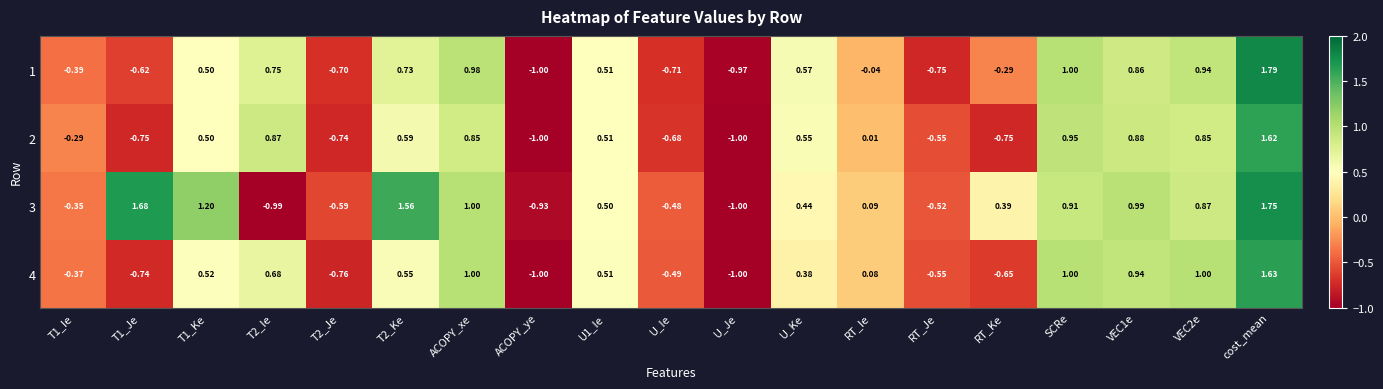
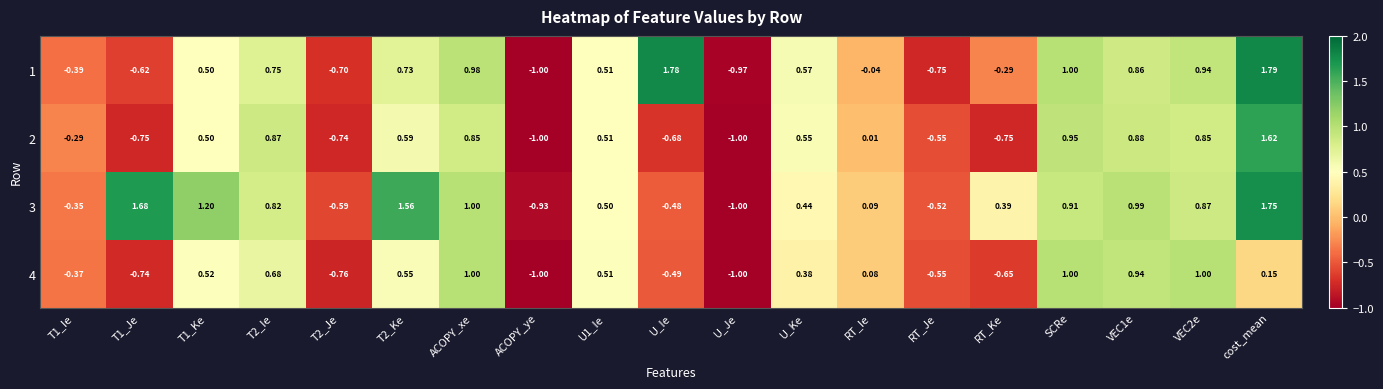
1, U_Ie: -0.71 -> 1.78
3, T2_Ie: -0.99 -> 0.82
4, cost_mean: 1.63 -> 0.15
